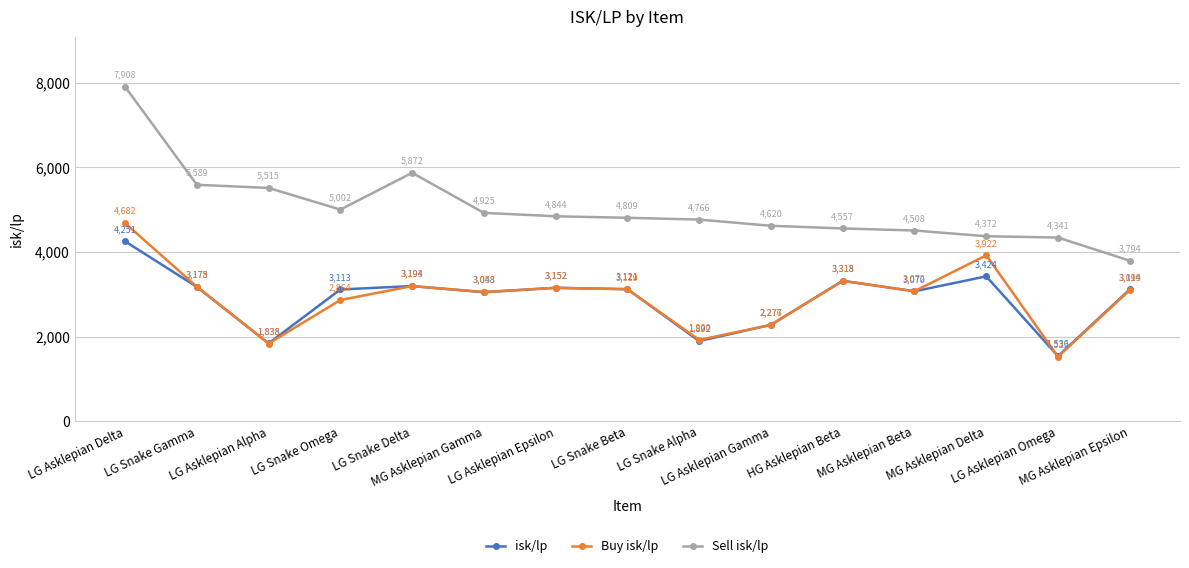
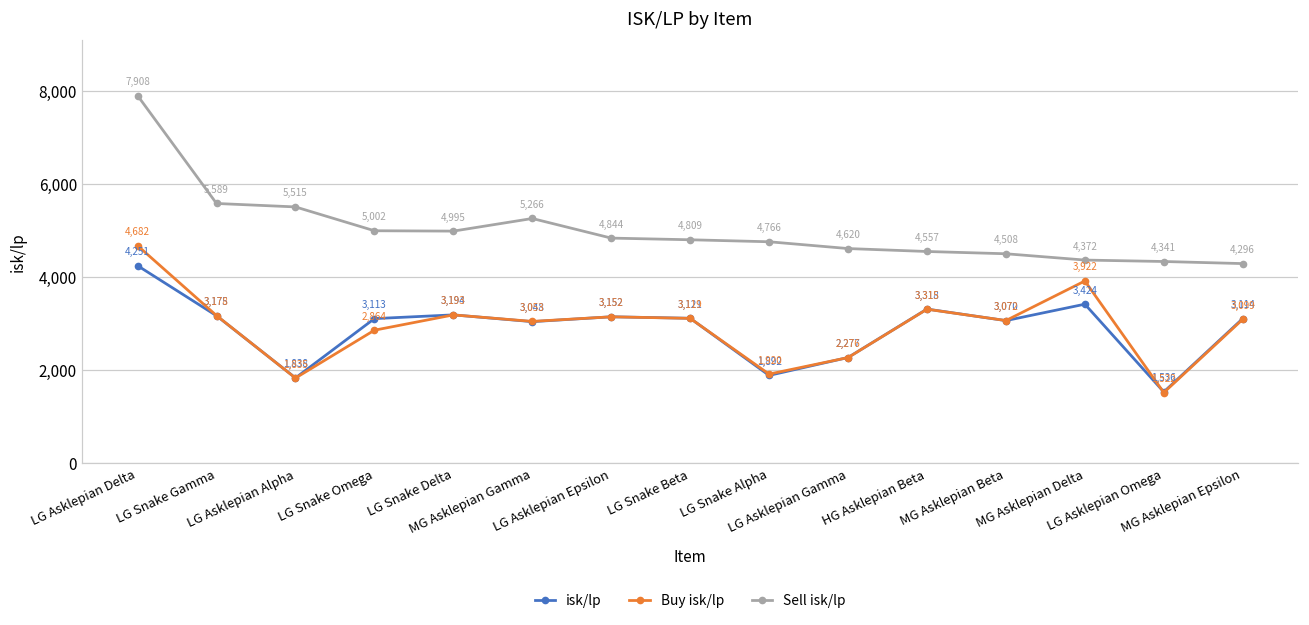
Sell isk/lp, LG Snake Delta: 5,872 -> 4,995
Sell isk/lp, MG Asklepian Gamma: 4,925 -> 5,266
Sell isk/lp, MG Asklepian Epsilon: 3,794 -> 4,296
